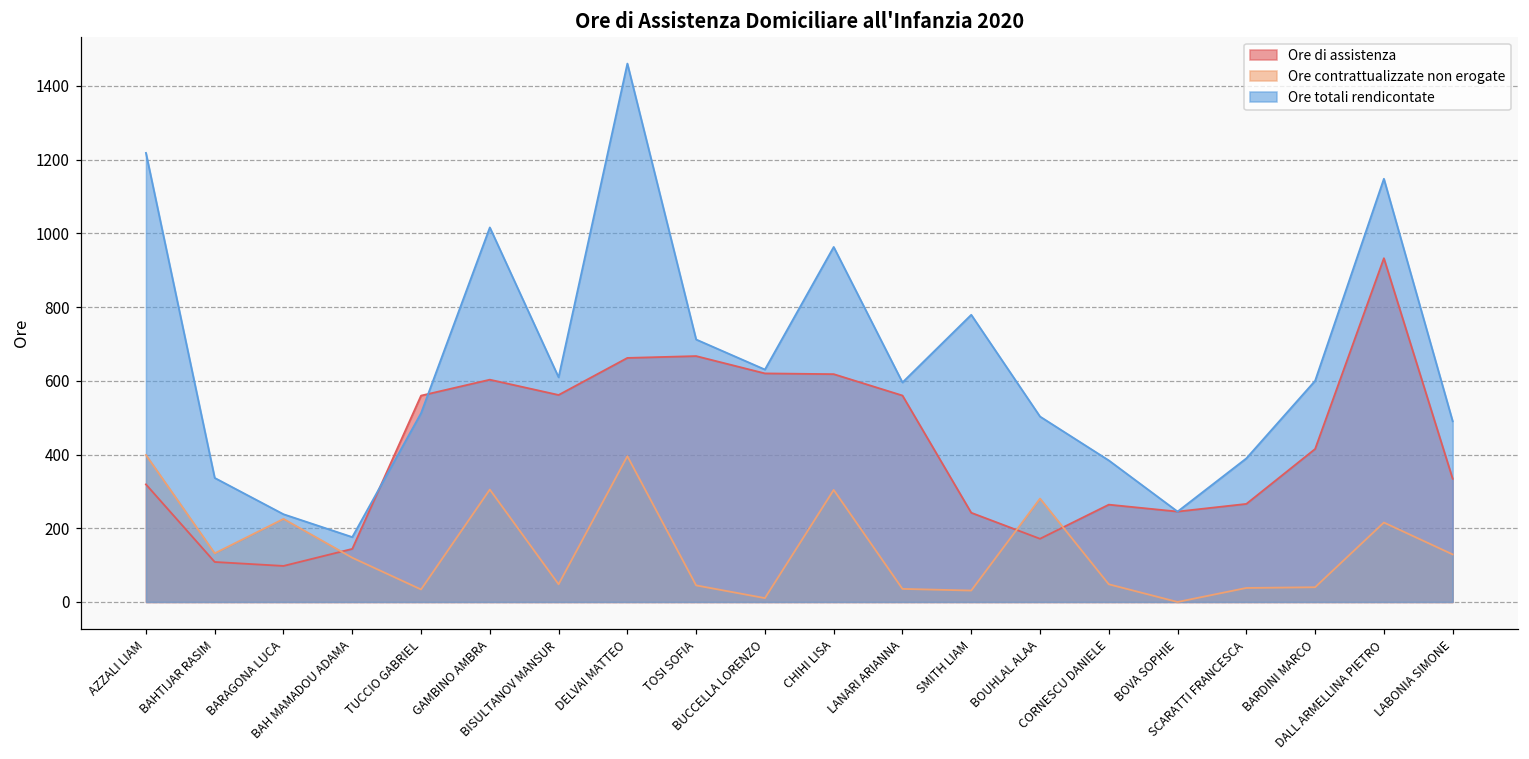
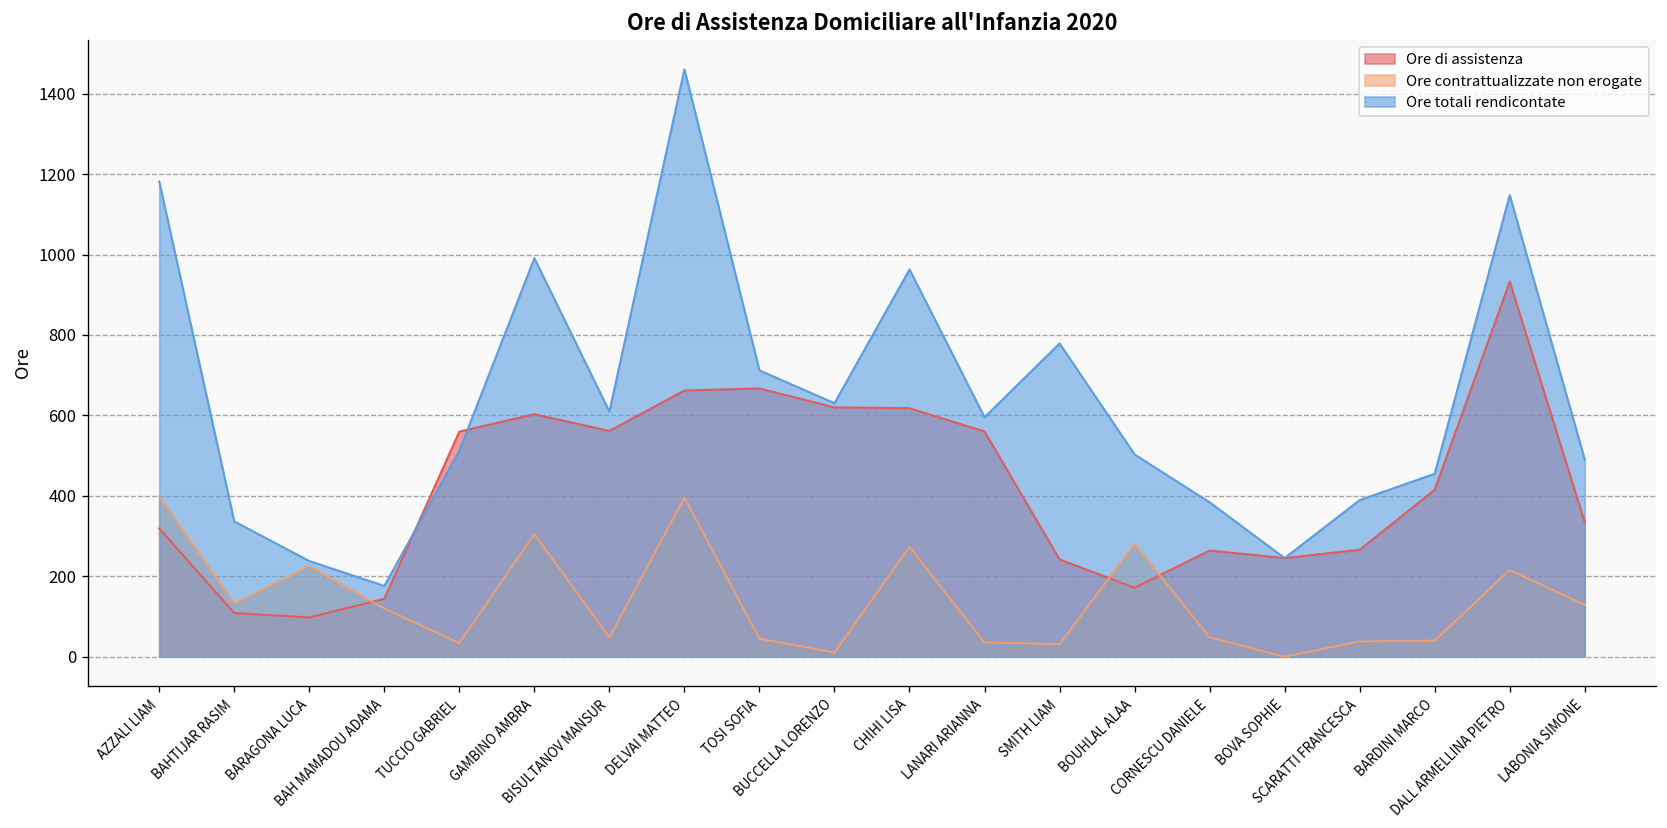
Ore totali rendicontate, AZZALI LIAM: 1220 -> 1180
Ore totali rendicontate, GAMBINO AMBRA: 1020 -> 990
Ore contrattualizzate non erogate, CHIHI LISA: 300 -> 270
Ore totali rendicontate, BARDINI MARCO: 600 -> 460
